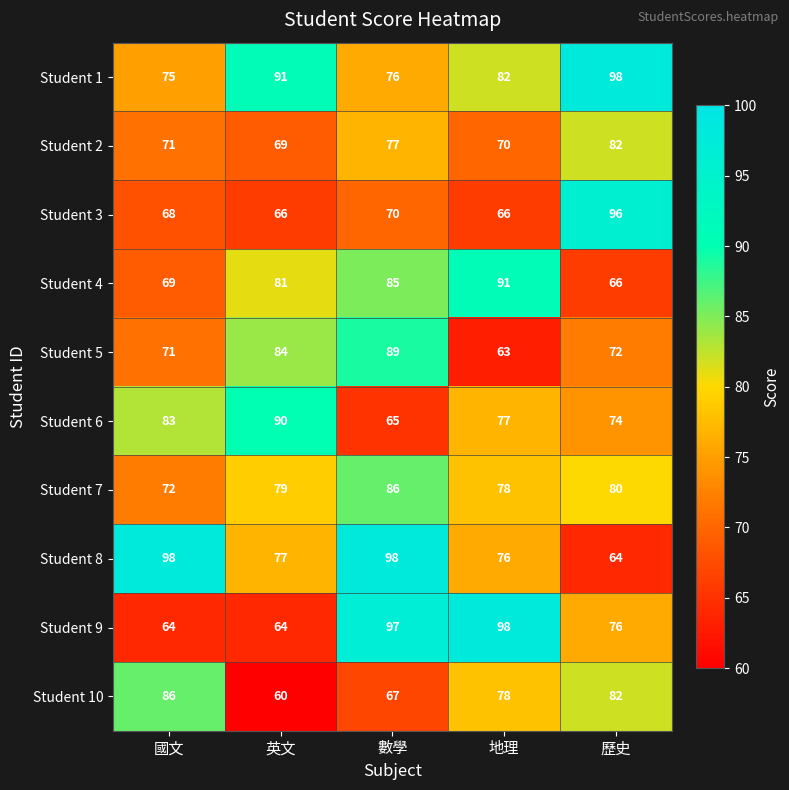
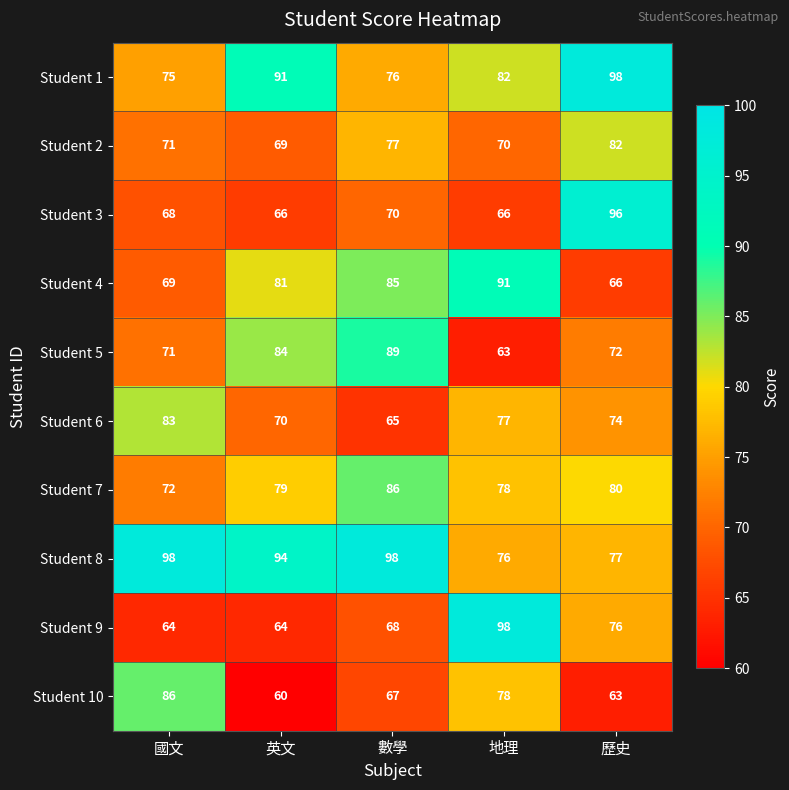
Student 6, 英文: 90 -> 70
Student 8, 英文: 77 -> 94
Student 8, 歷史: 64 -> 77
Student 9, 數學: 97 -> 68
Student 10, 歷史: 82 -> 63
